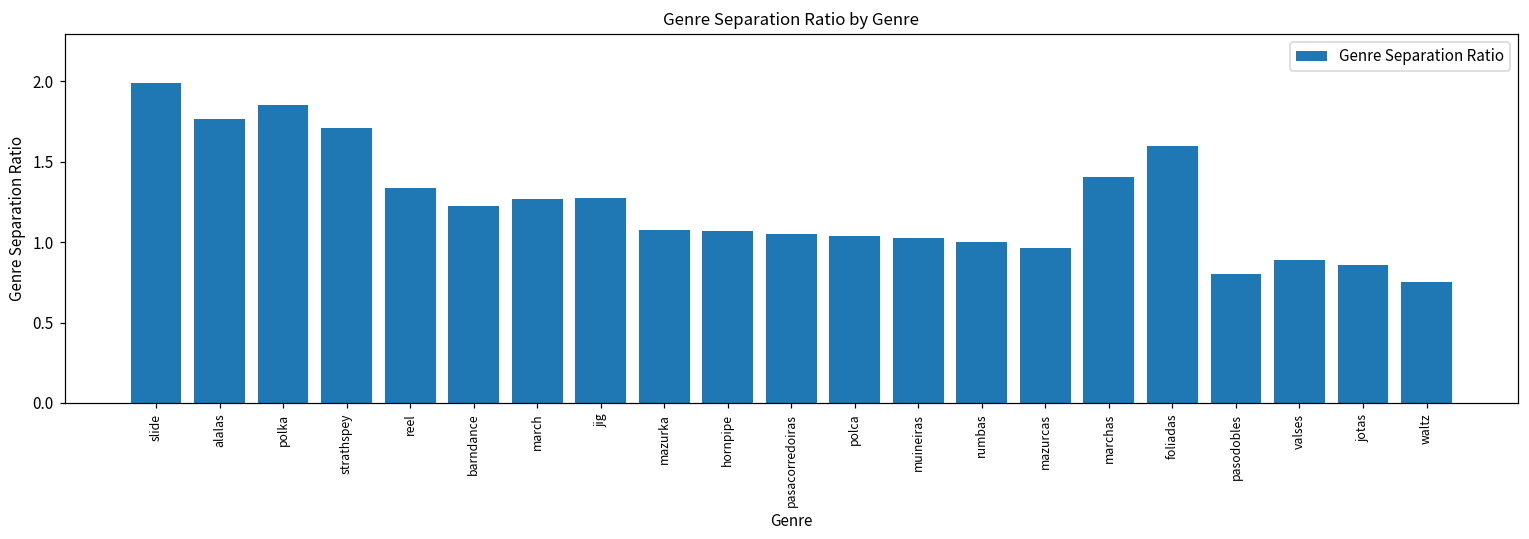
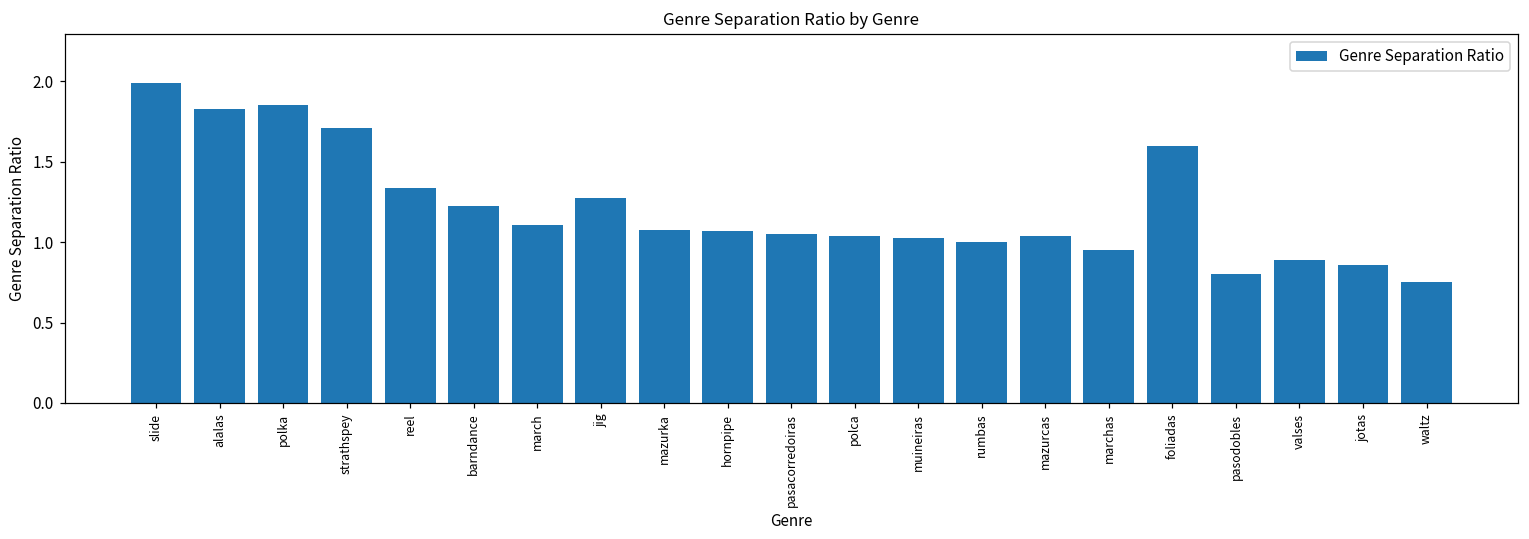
alalas: 1.76 -> 1.83
march: 1.27 -> 1.11
mazurcas: 0.96 -> 1.04
marchas: 1.40 -> 0.95
